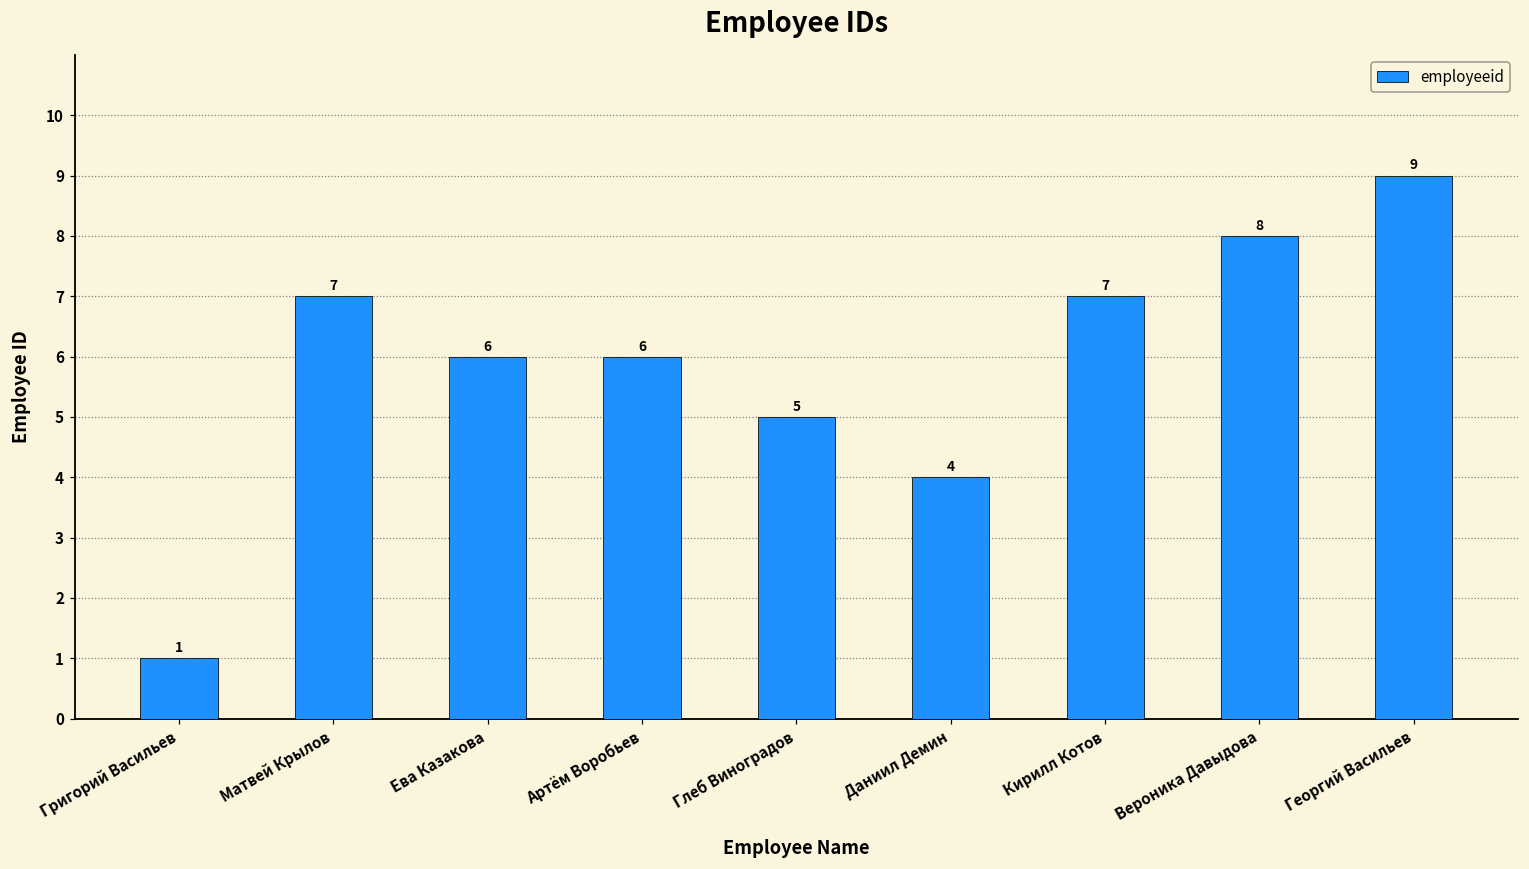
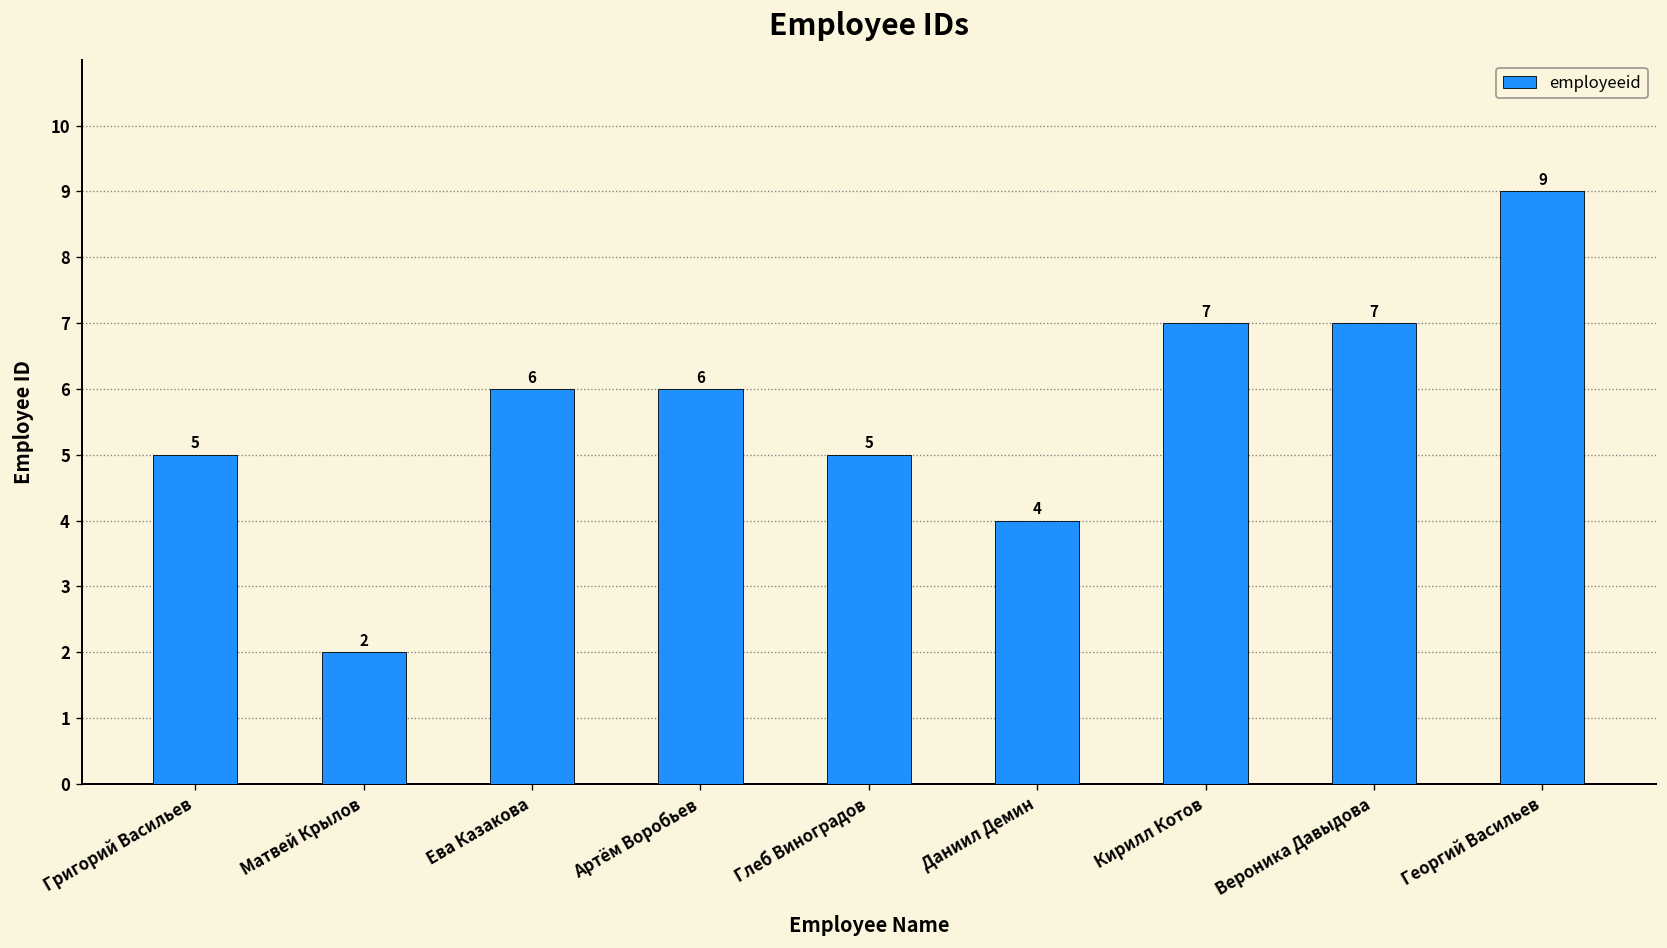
Григорий Васильев: 1 -> 5
Матвей Крылов: 7 -> 2
Вероника Давыдова: 8 -> 7
